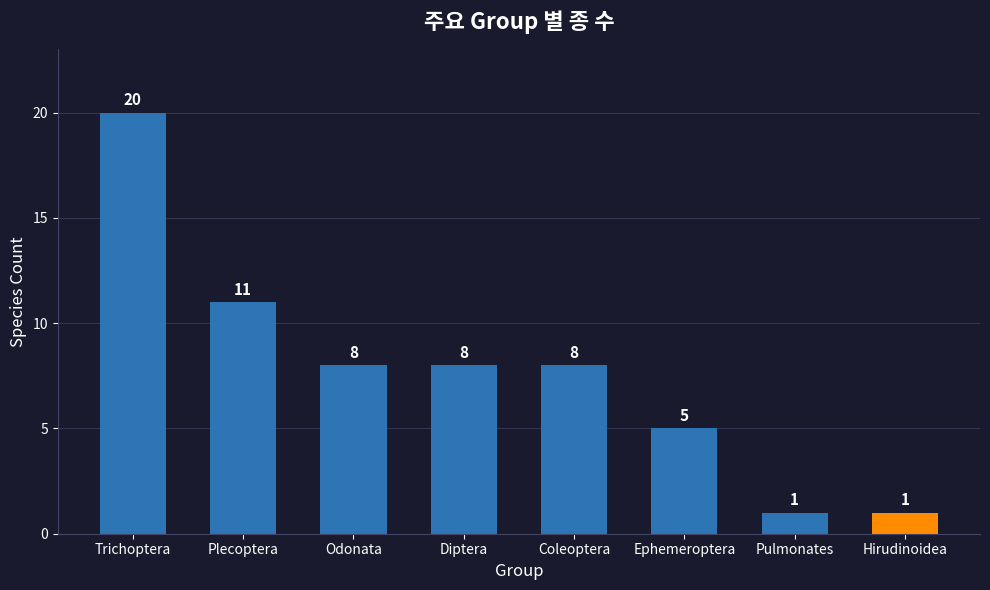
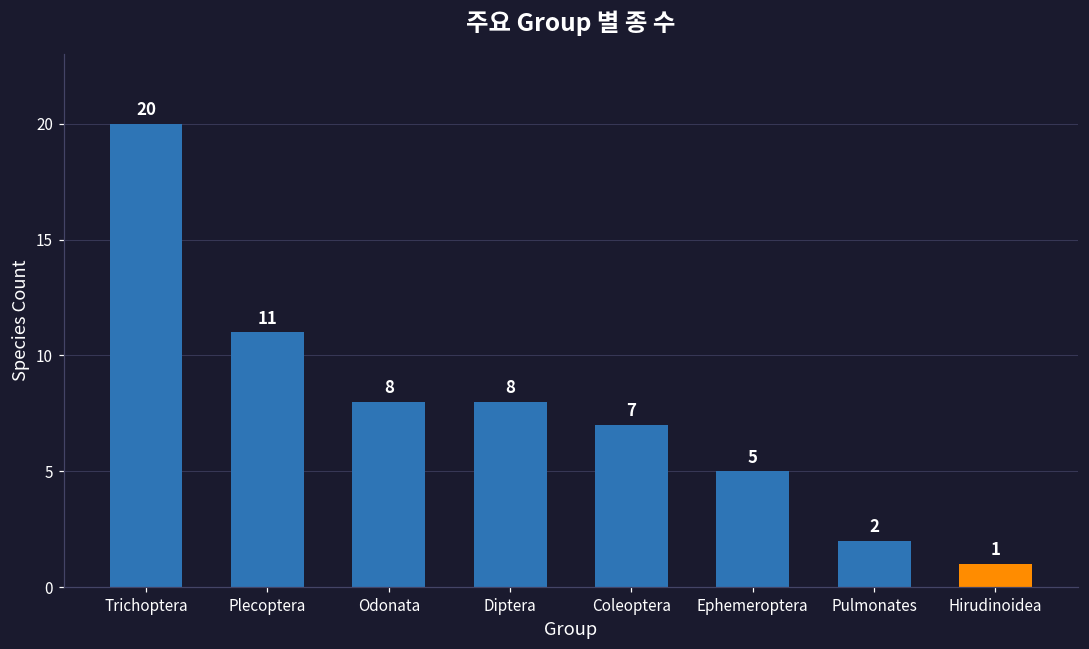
Coleoptera: 8 -> 7
Pulmonates: 1 -> 2
